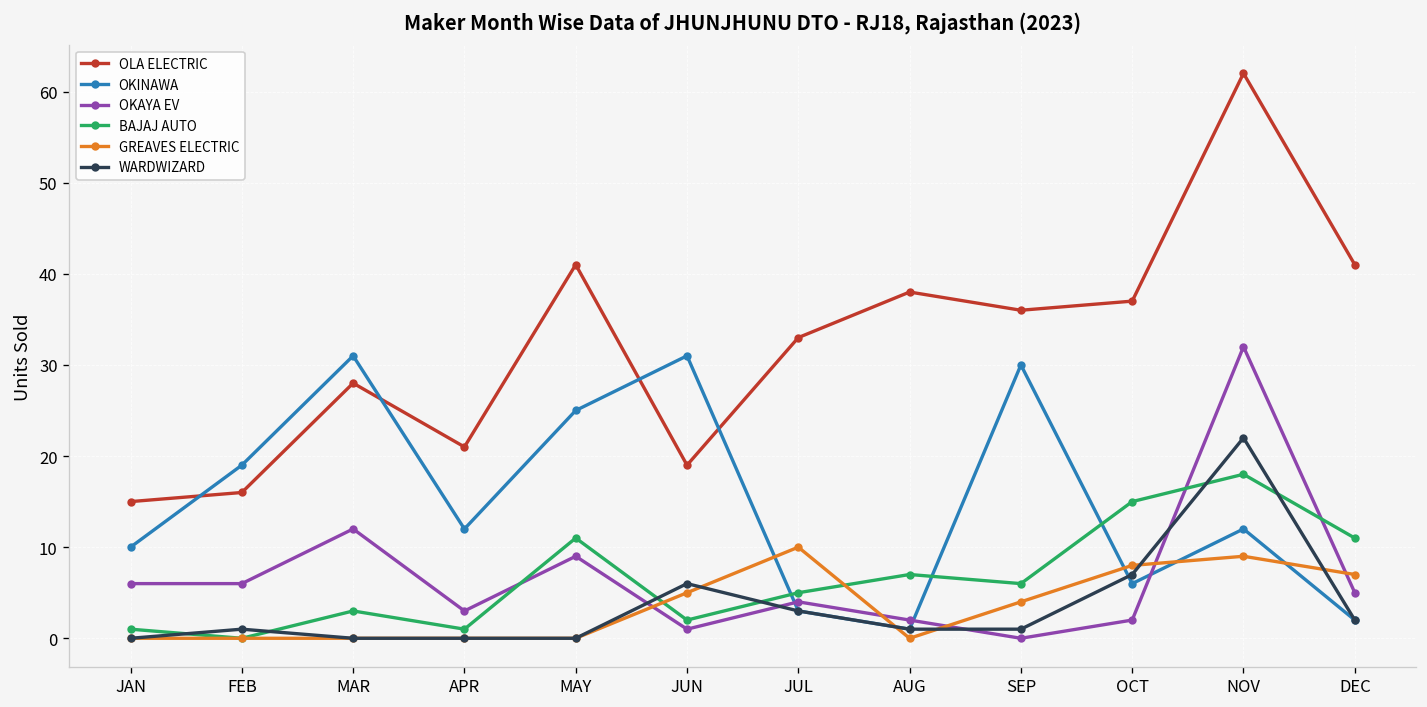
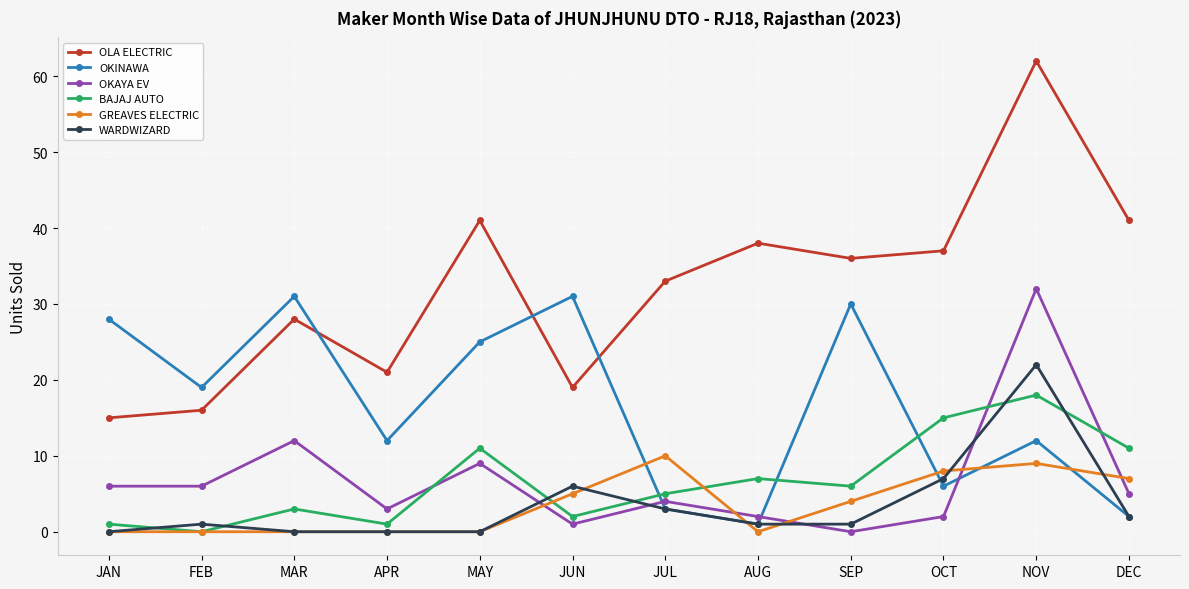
OKINAWA, JAN: 10 -> 28
